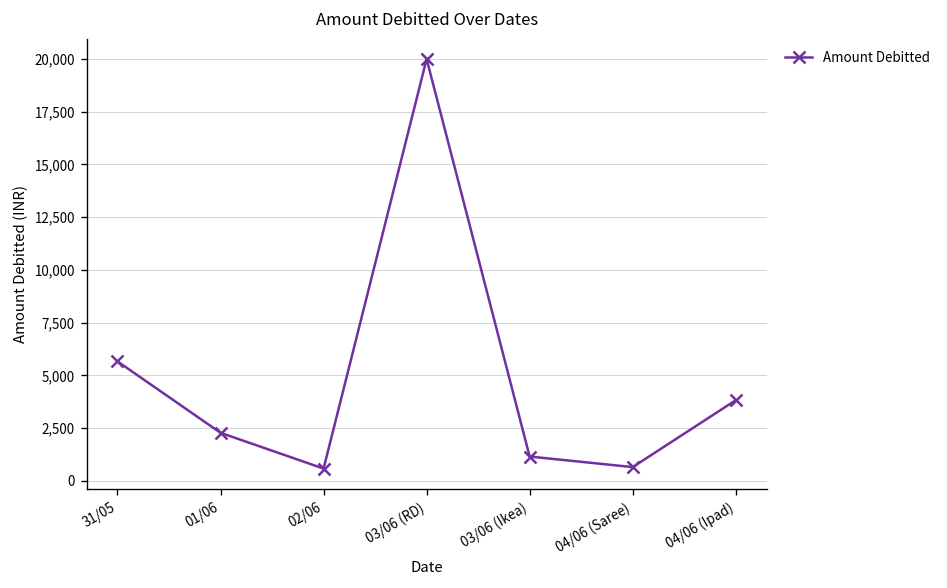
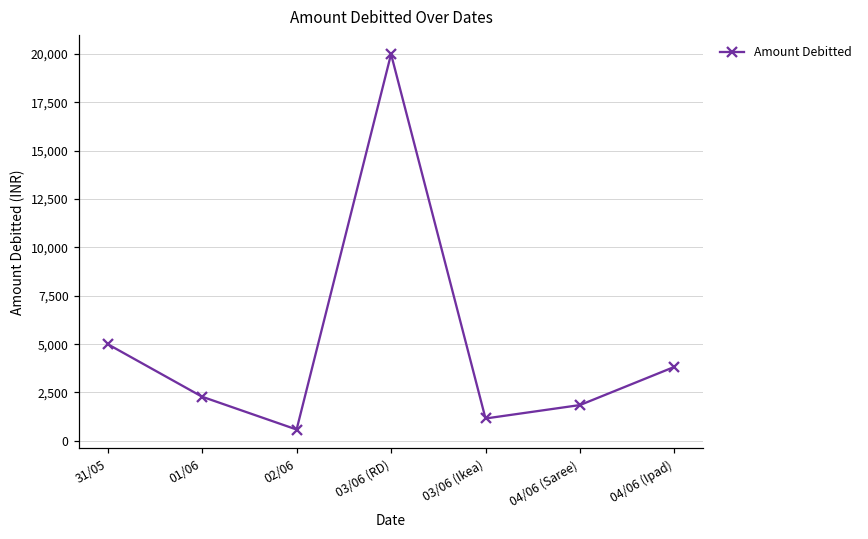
31/05: 5,700 -> 5,000
04/06 (Saree): 700 -> 1,900
